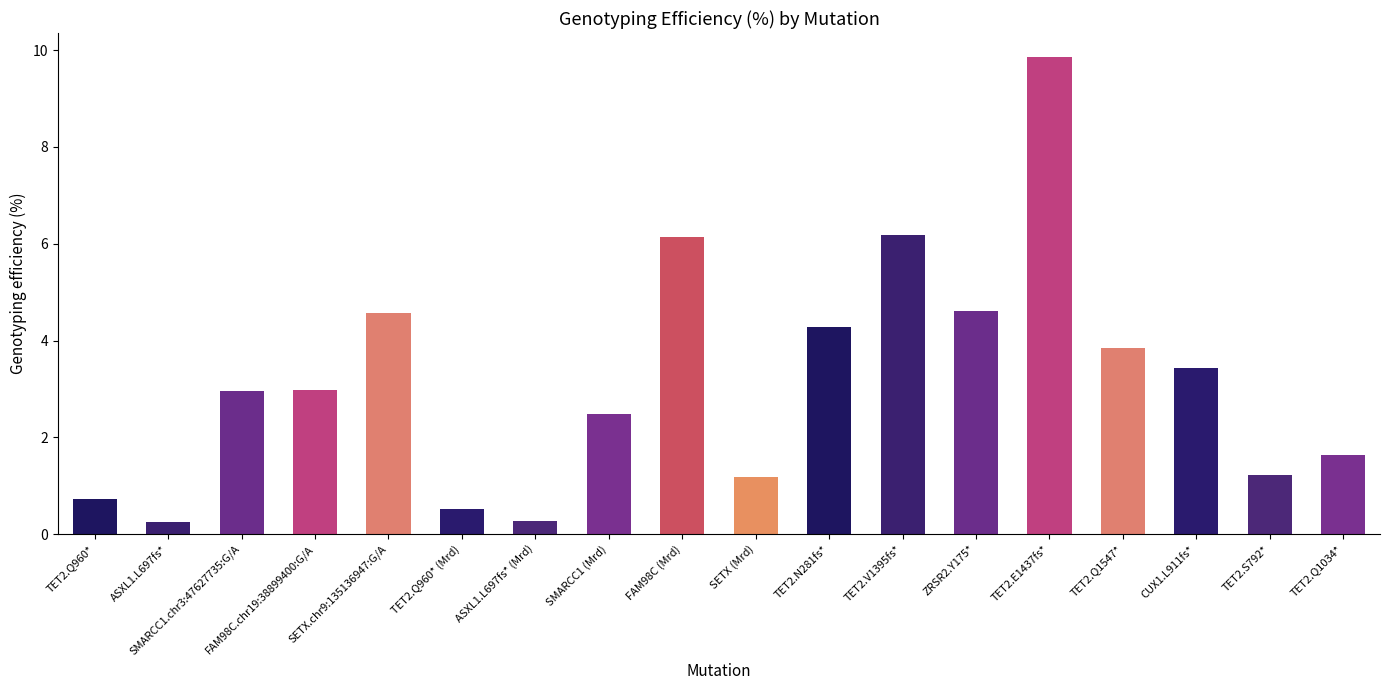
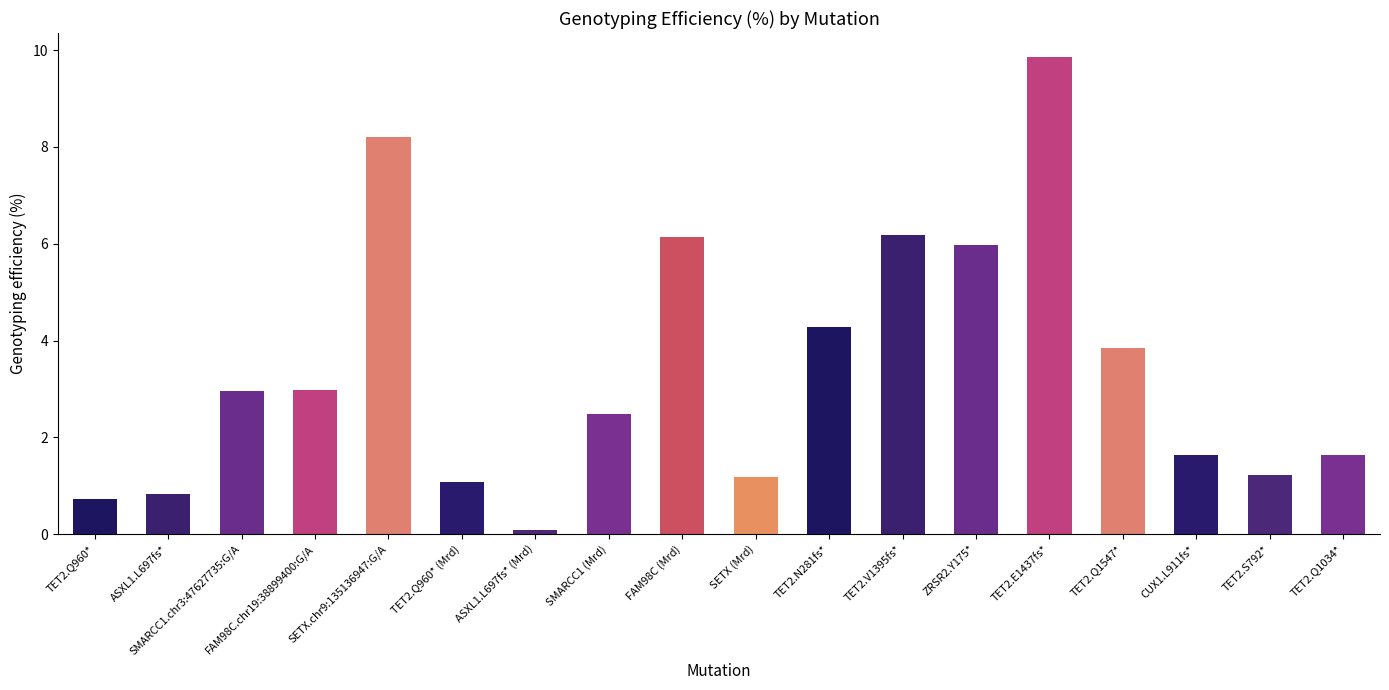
ASXL1.L697fs*: 0.2 -> 0.8
SETX.chr9:135136947:G/A: 4.6 -> 8.2
TET2.Q960* (Mrd): 0.5 -> 1.1
ASXL1.L697fs* (Mrd): 0.3 -> 0.1
ZRSR2.Y175*: 4.6 -> 6.0
CUX1.L911fs*: 3.4 -> 1.6
